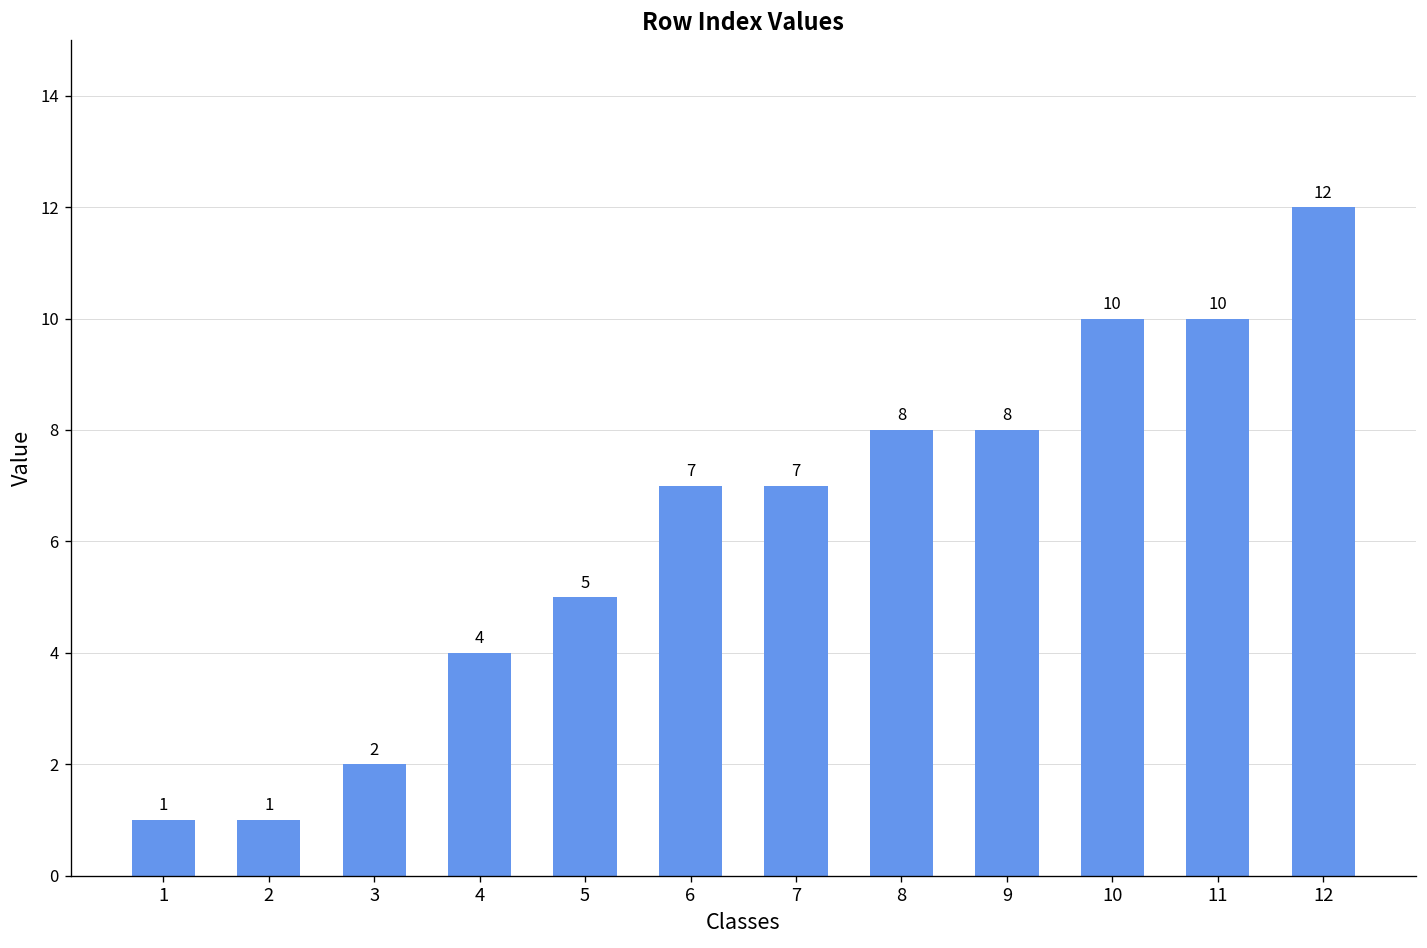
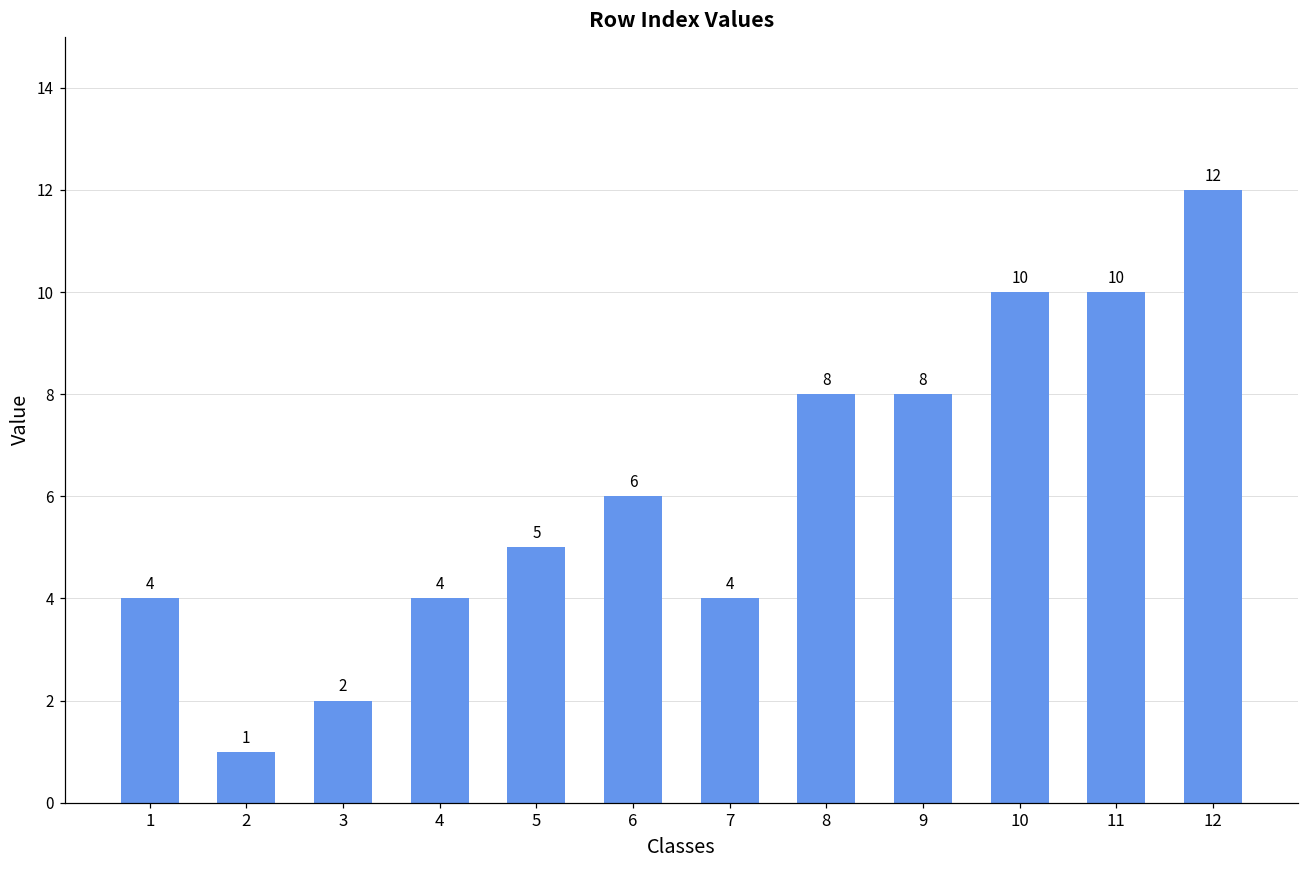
1: 1 -> 4
6: 7 -> 6
7: 7 -> 4
